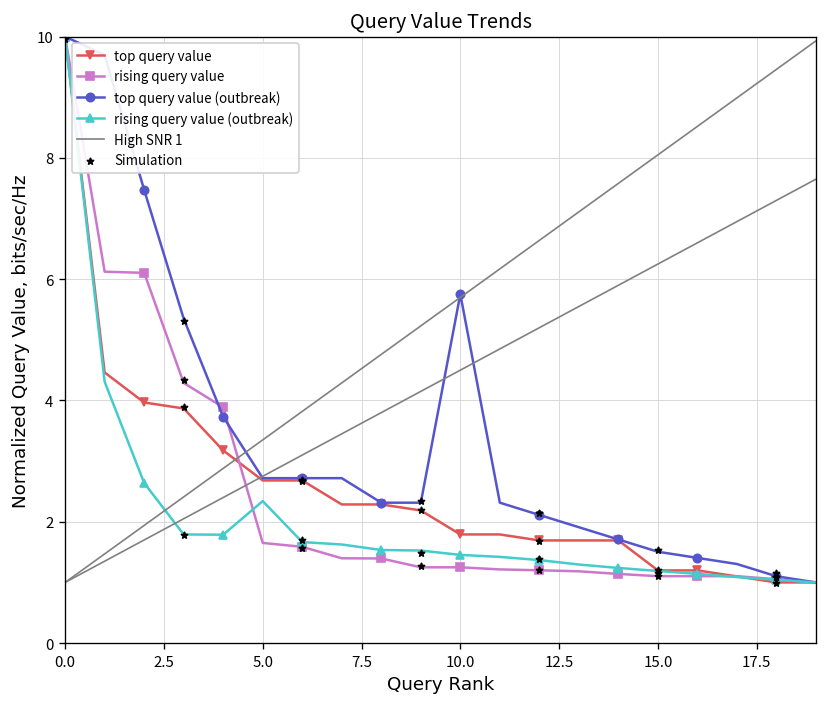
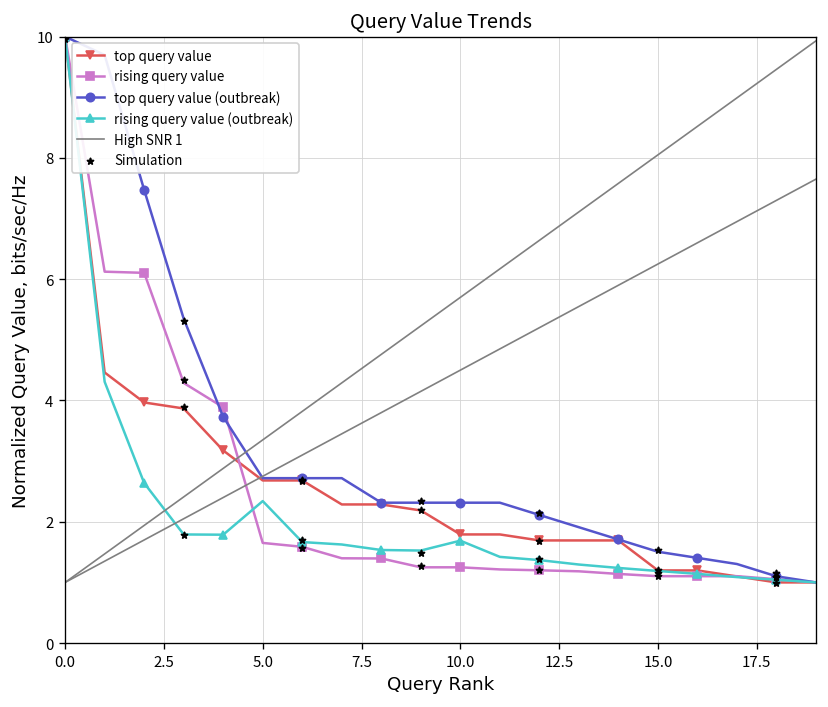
top query value (outbreak), 10.0: 5.8 -> 2.3
rising query value (outbreak), 10.0: 1.5 -> 1.7
